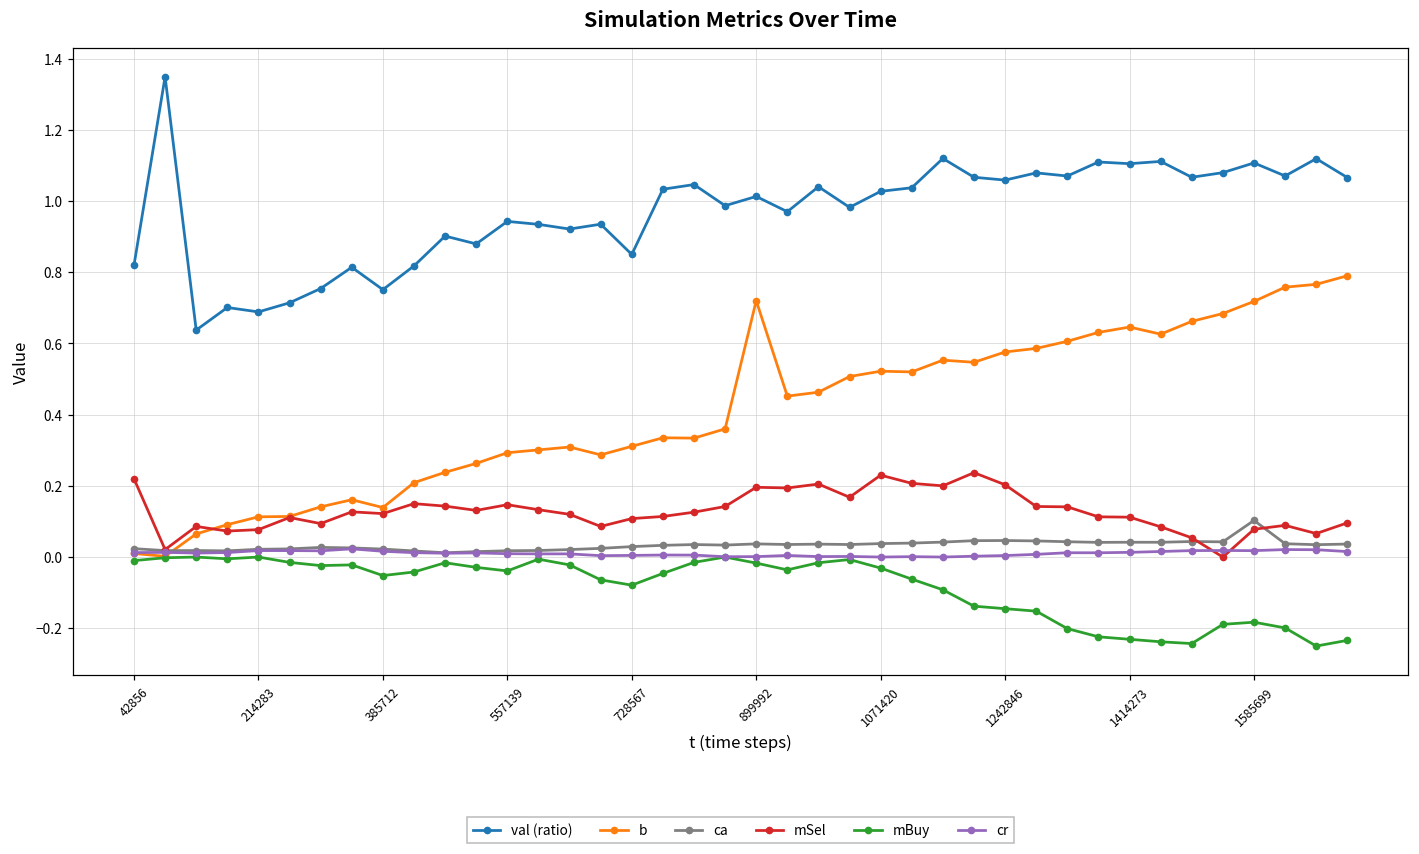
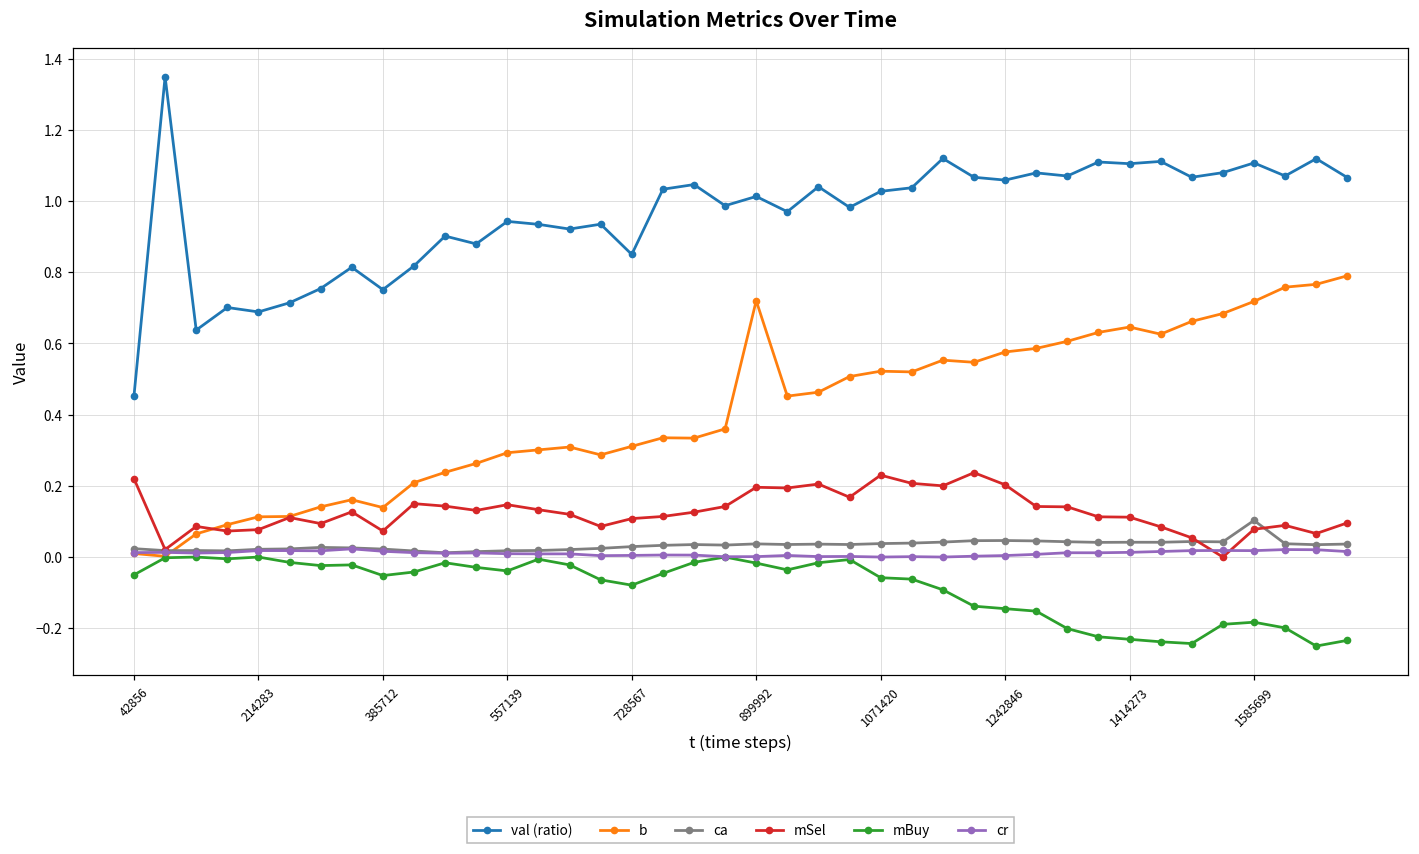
val (ratio), 42856: 0.82 -> 0.45
mBuy, 42856: -0.01 -> -0.05
mSel, 385712: 0.12 -> 0.07
mBuy, 1071420: -0.03 -> -0.06
